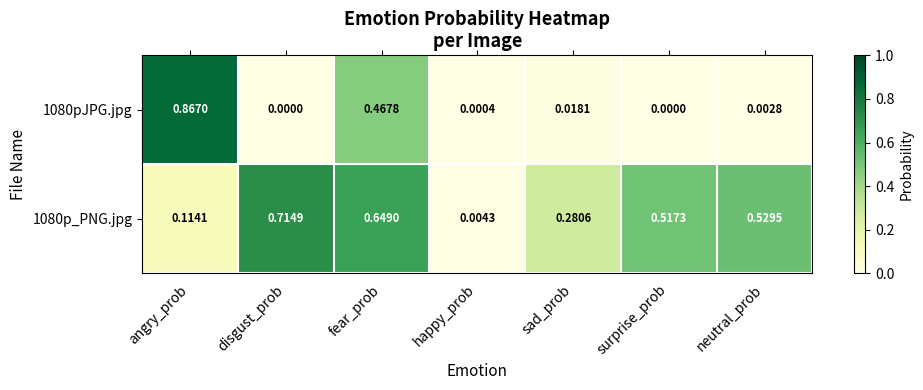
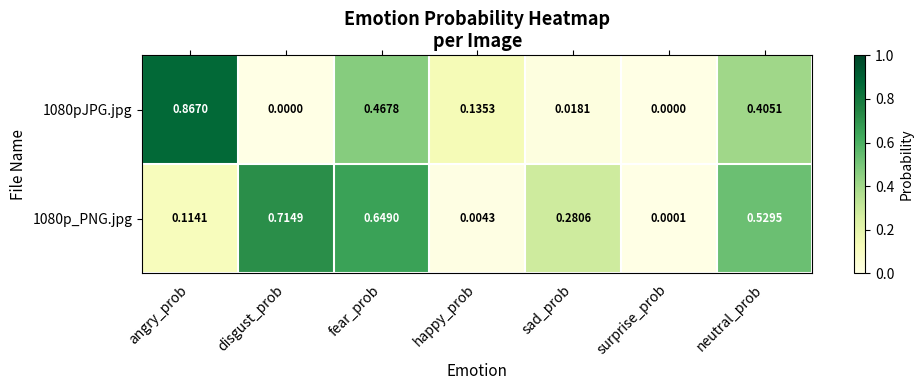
1080pJPG.jpg, happy_prob: 0.0004 -> 0.1353
1080pJPG.jpg, neutral_prob: 0.0028 -> 0.4051
1080p_PNG.jpg, surprise_prob: 0.5173 -> 0.0001
